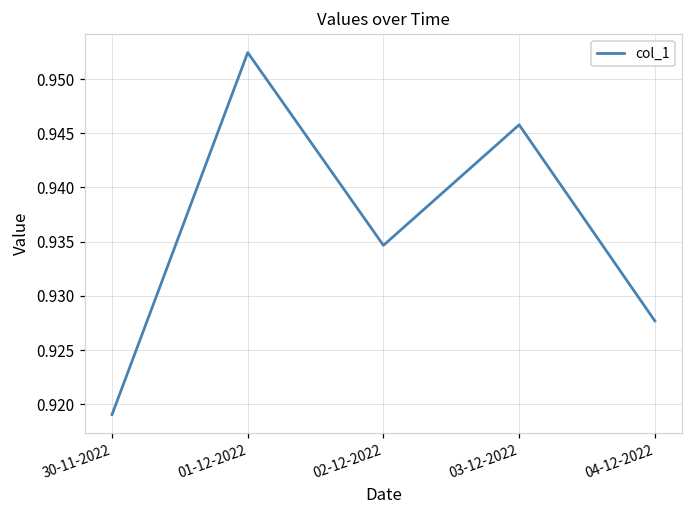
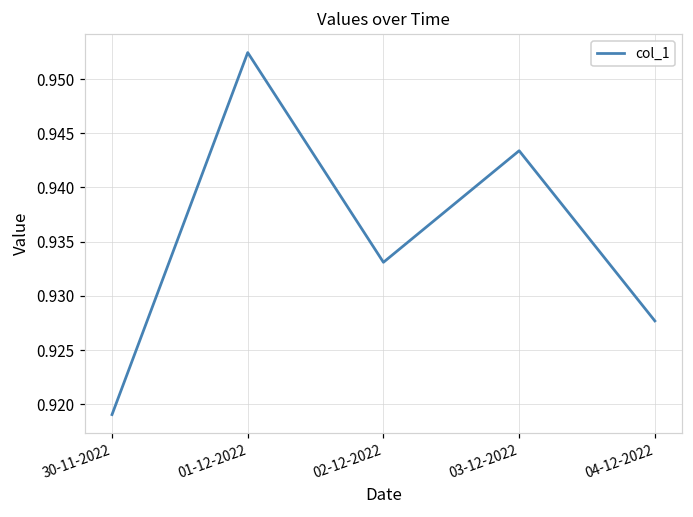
02-12-2022: 0.935 -> 0.933
03-12-2022: 0.946 -> 0.943
